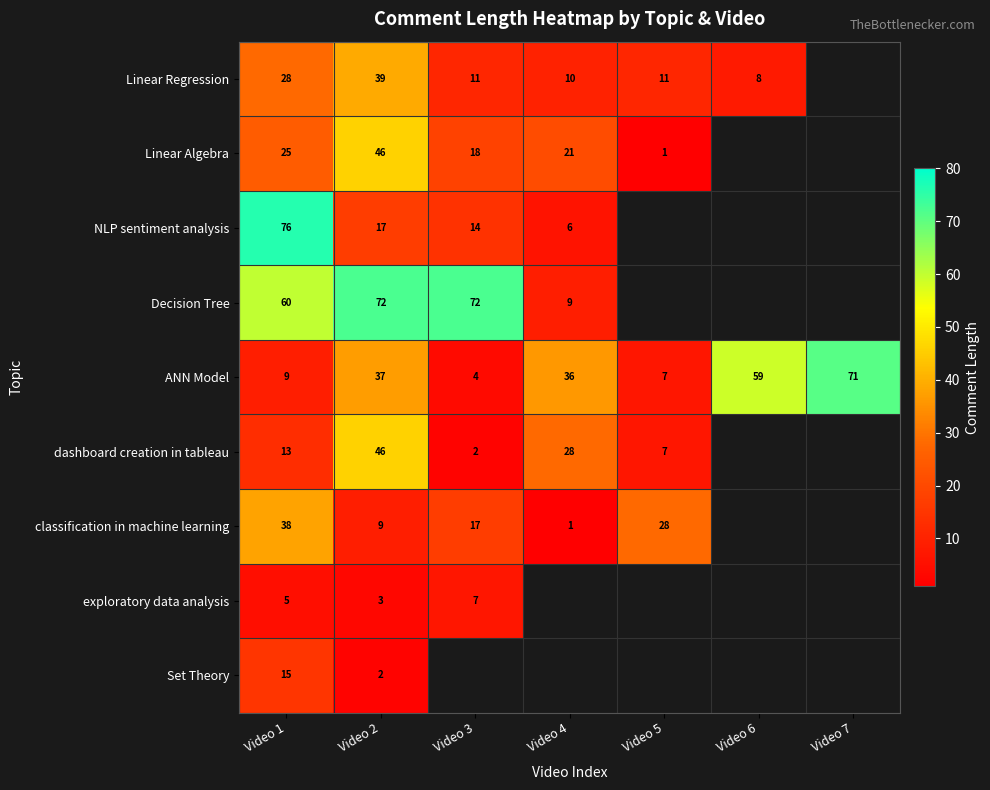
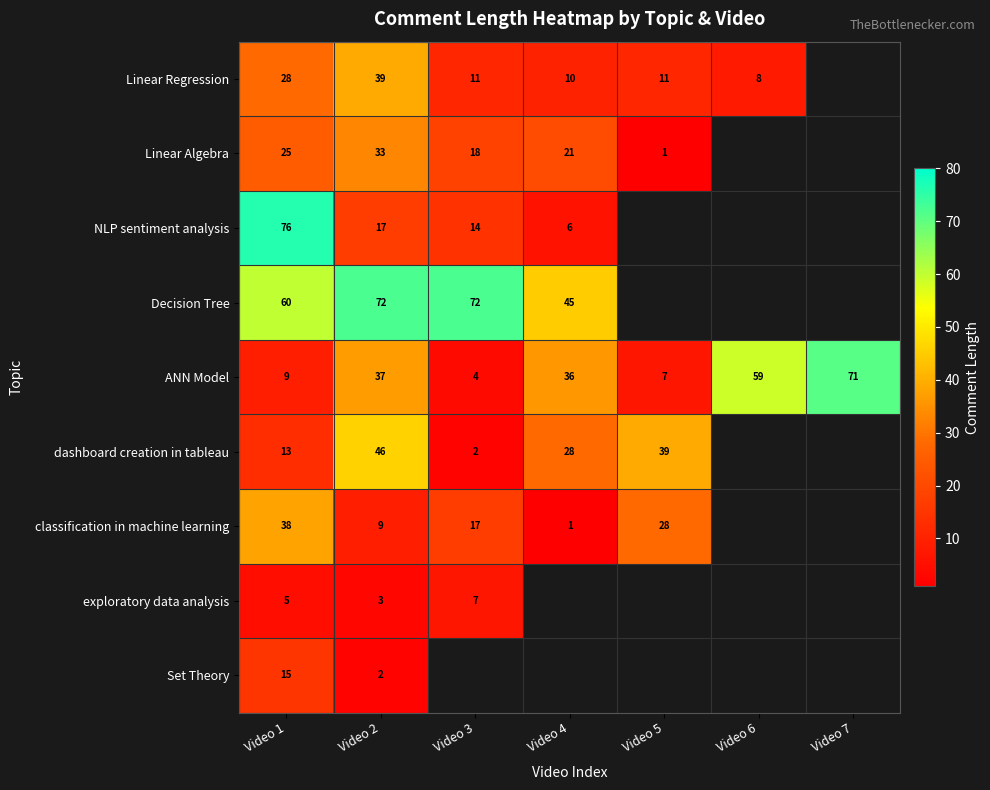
Linear Algebra, Video 2: 46 -> 33
Decision Tree, Video 4: 9 -> 45
dashboard creation in tableau, Video 5: 7 -> 39
